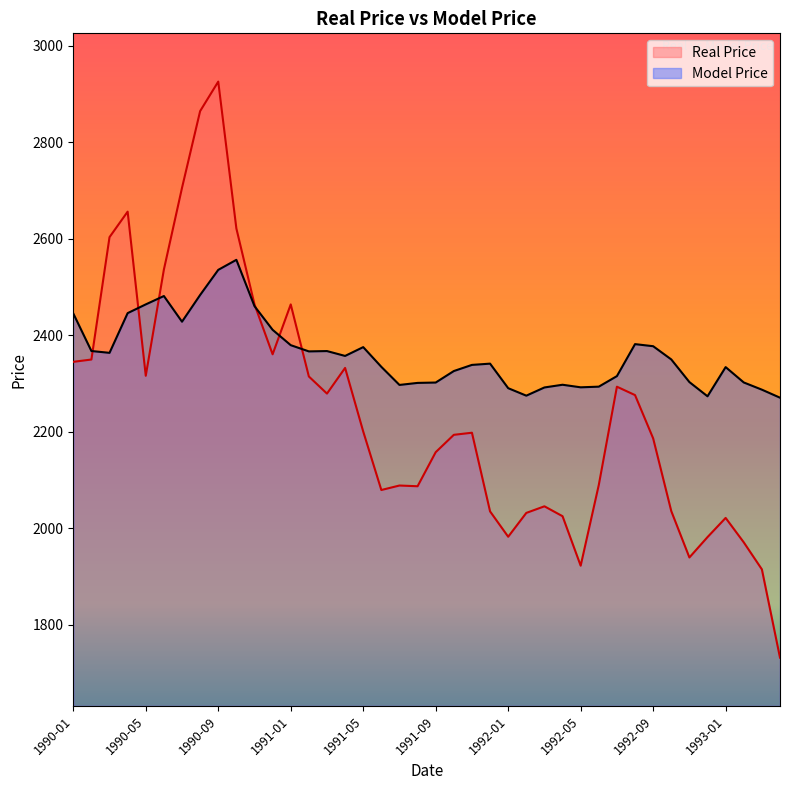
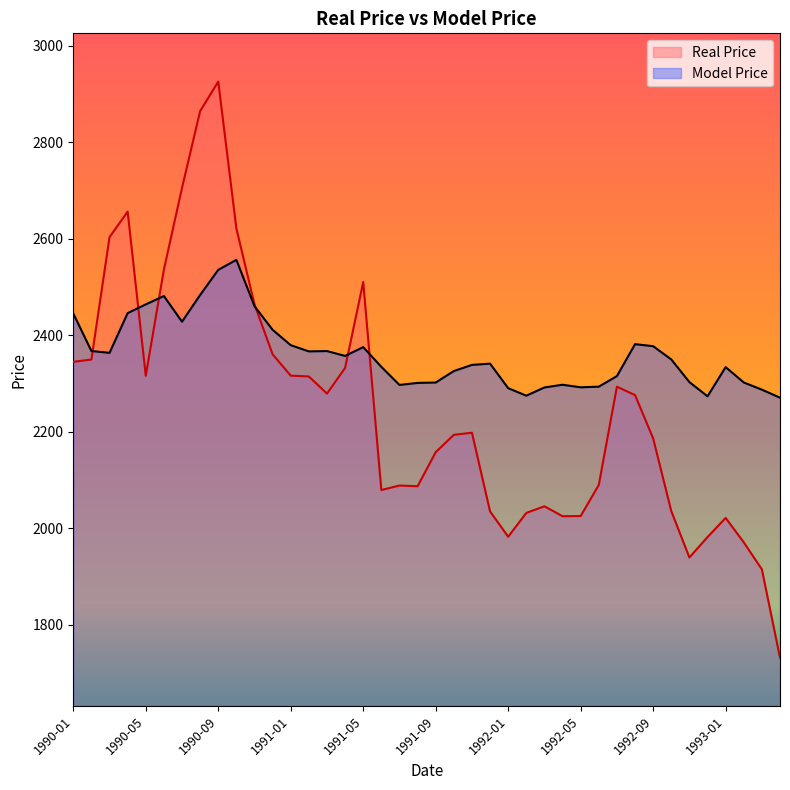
Real Price, 1991-01: 2460 -> 2320
Real Price, 1991-05: 2200 -> 2510
Real Price, 1992-05: 1920 -> 2030
